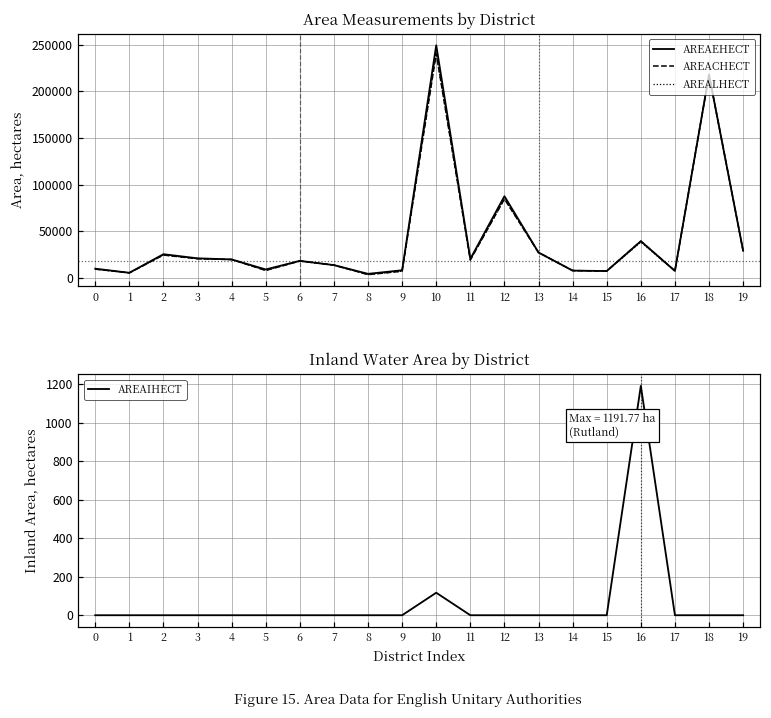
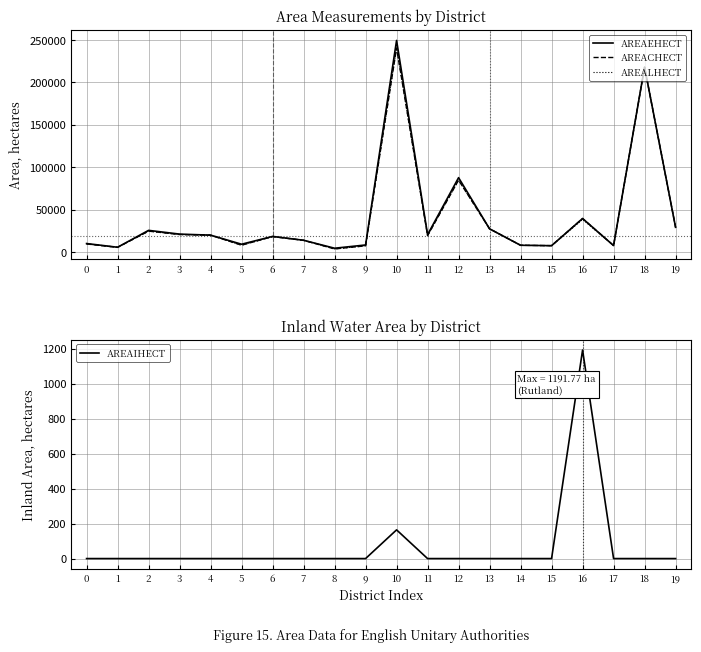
Inland Water Area by District, 10: 120 -> 160
